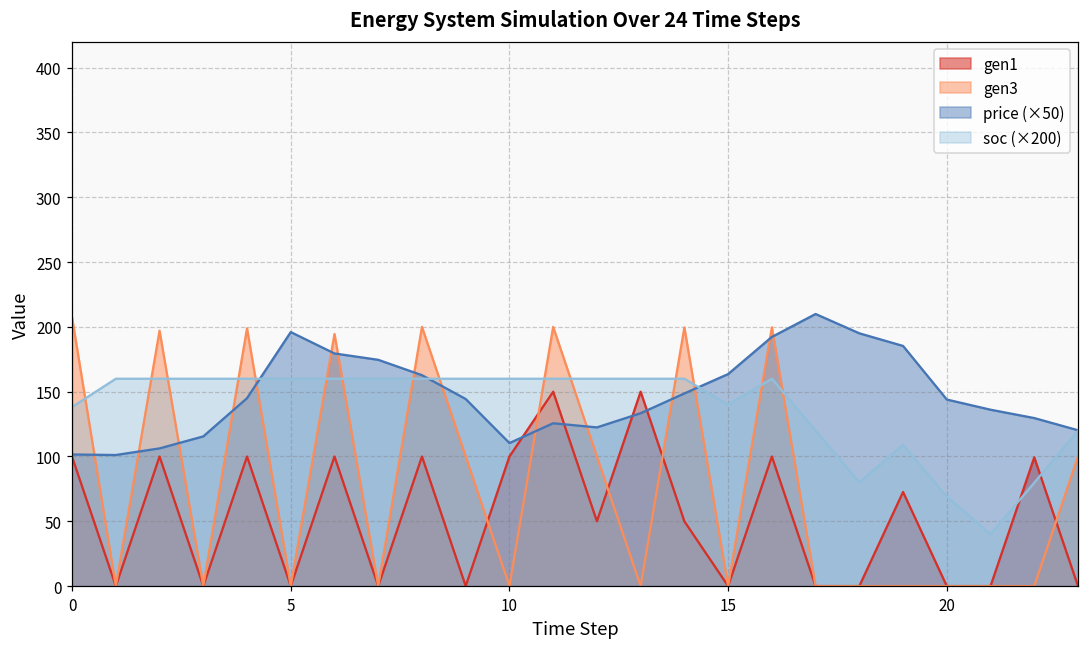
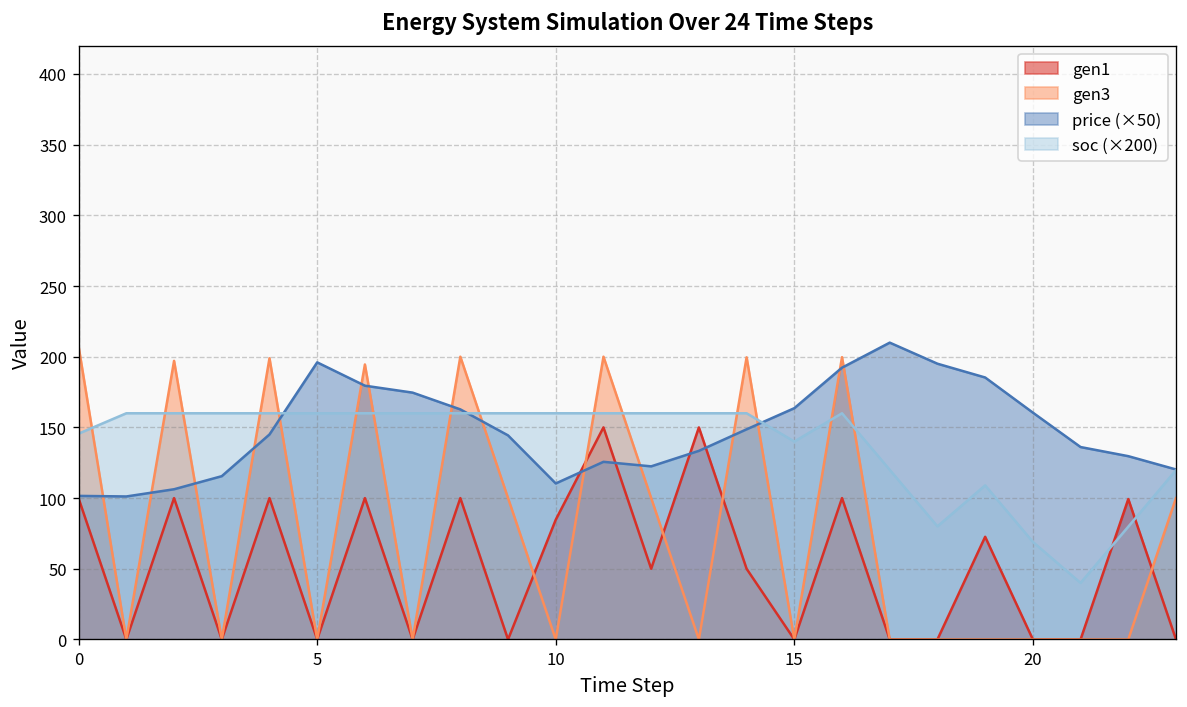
soc (×200), 0: 138 -> 146
gen1, 10: 100 -> 85
price (×50), 20: 144 -> 160
